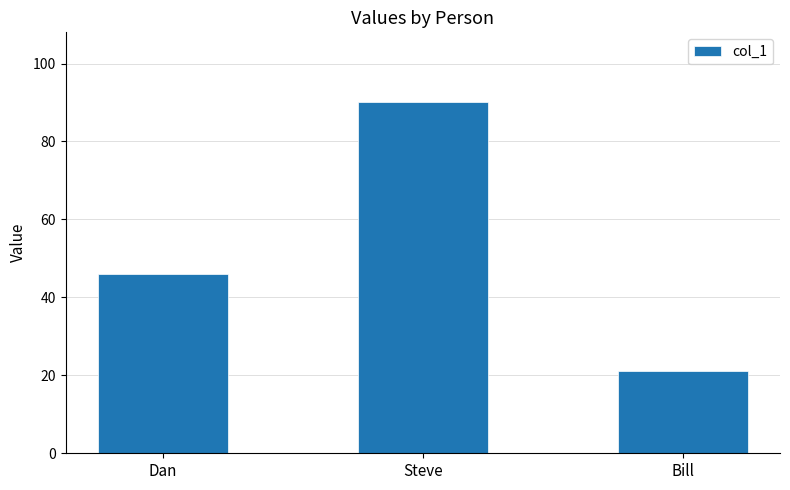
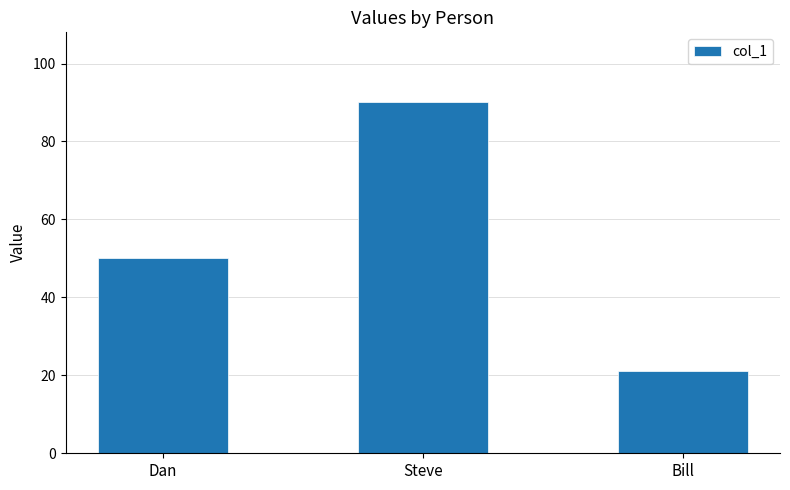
Dan: 46 -> 50
